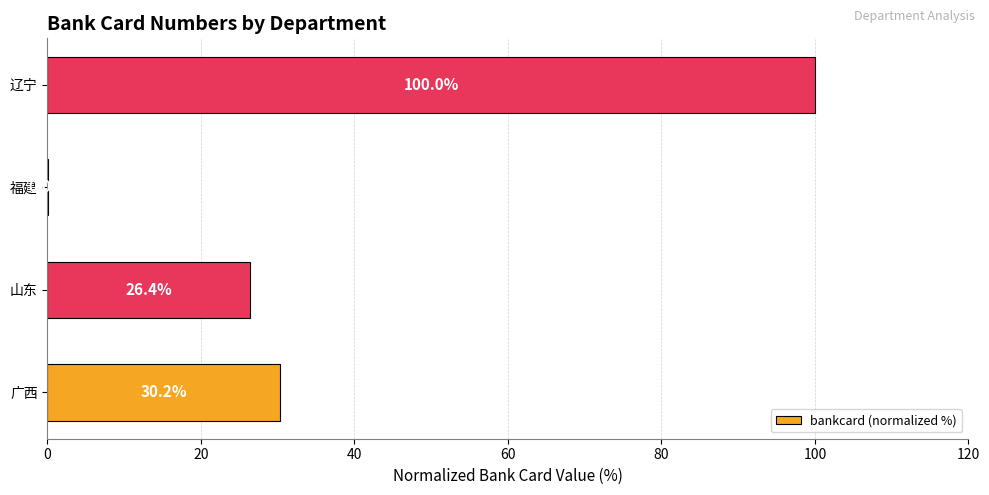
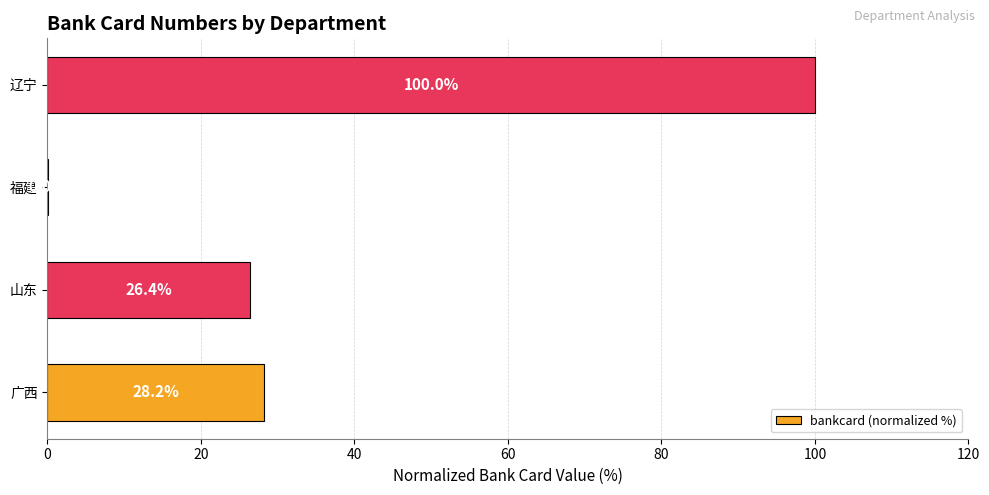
广西: 30.2% -> 28.2%
